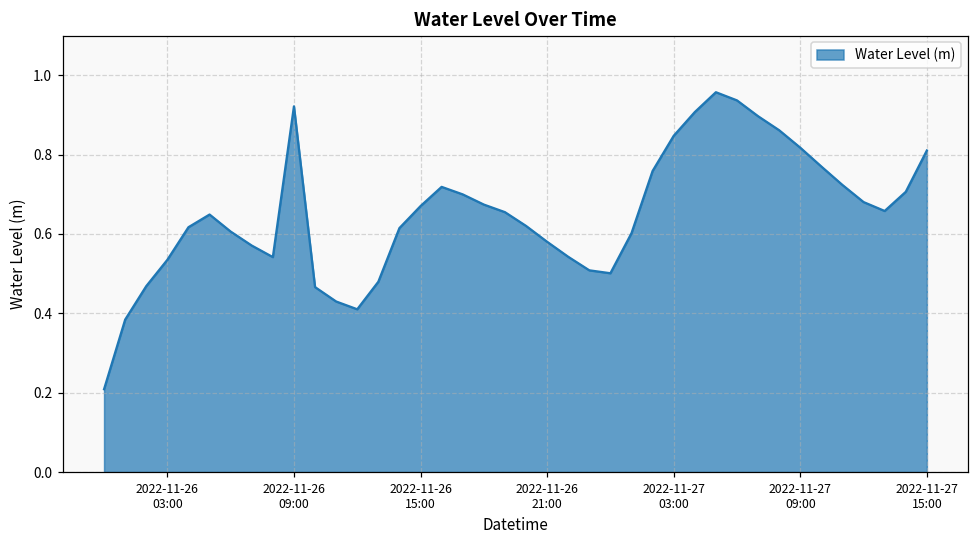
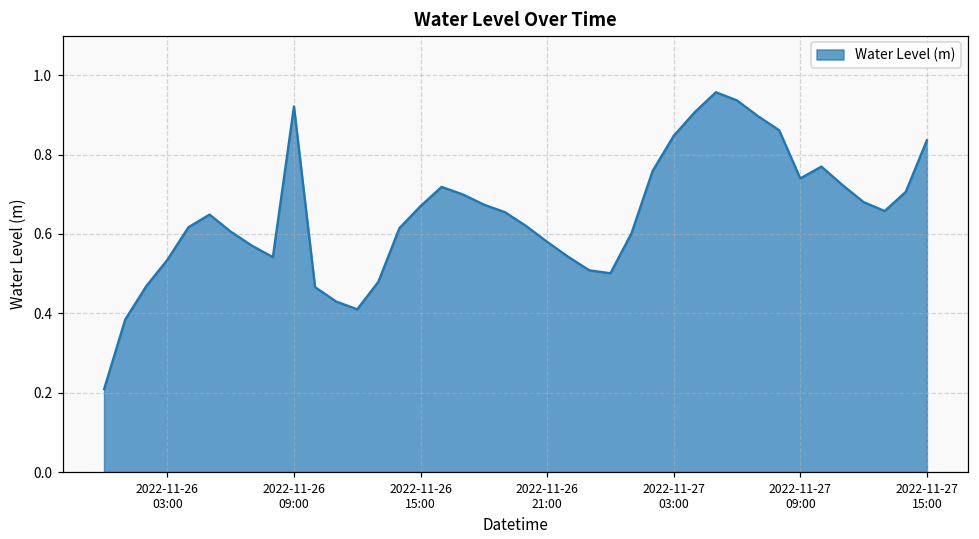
2022-11-27 09:00: 0.82 -> 0.74
2022-11-27 15:00: 0.81 -> 0.84
